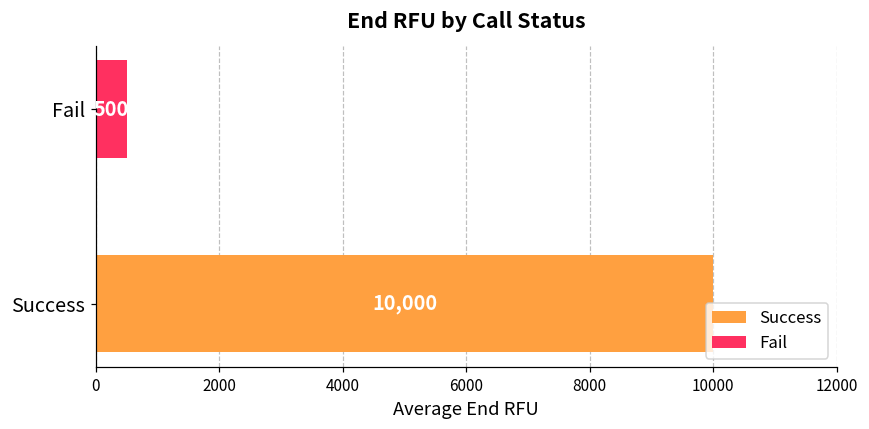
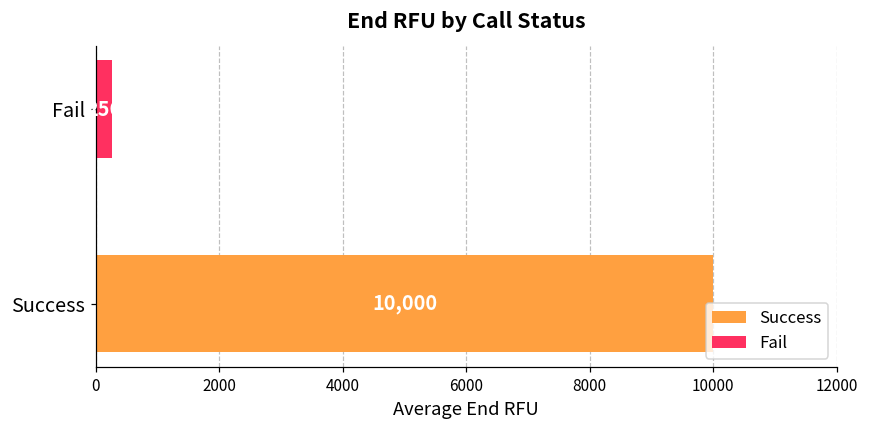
Fail, Fail: 500 -> 300
